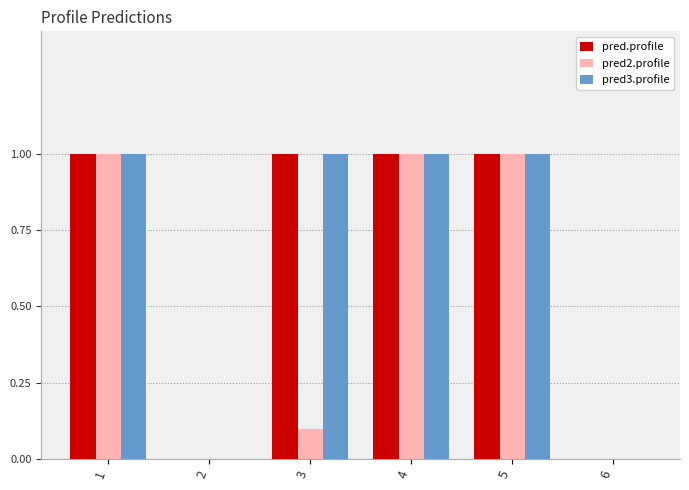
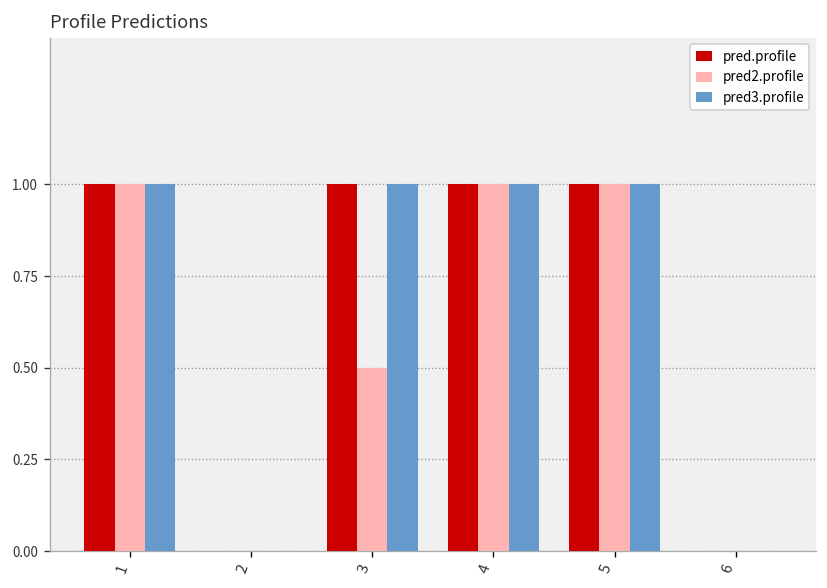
pred2.profile, 3: 0.1 -> 0.5
